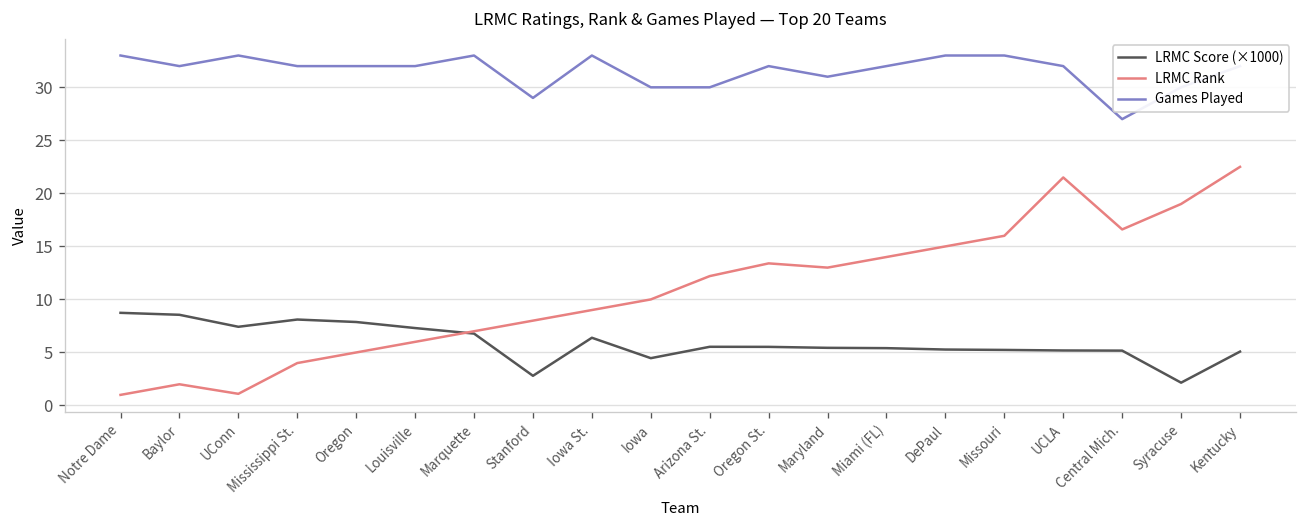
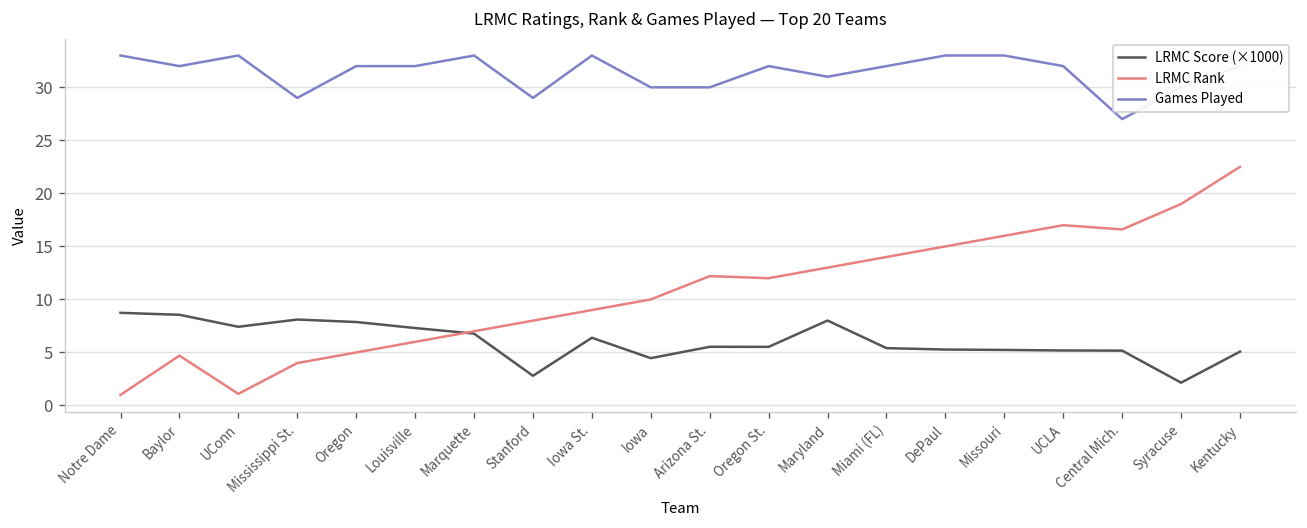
LRMC Rank, Baylor: 2 -> 5
Games Played, Mississippi St.: 32 -> 29
LRMC Rank, Oregon St.: 13 -> 12
LRMC Score (×1000), Maryland: 5 -> 8
LRMC Rank, UCLA: 22 -> 17
